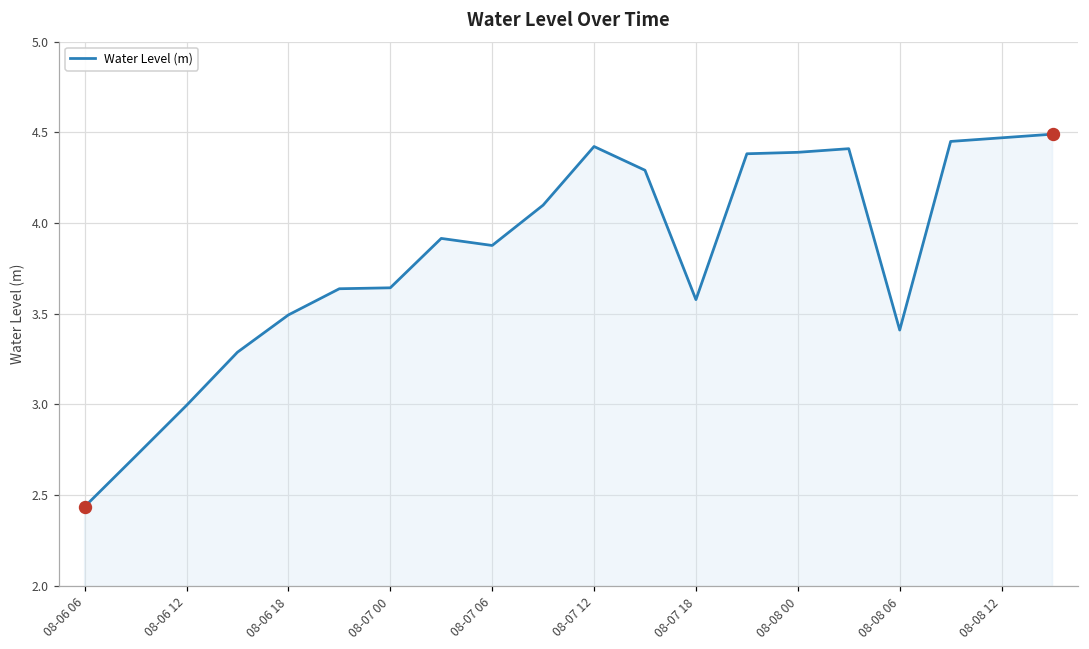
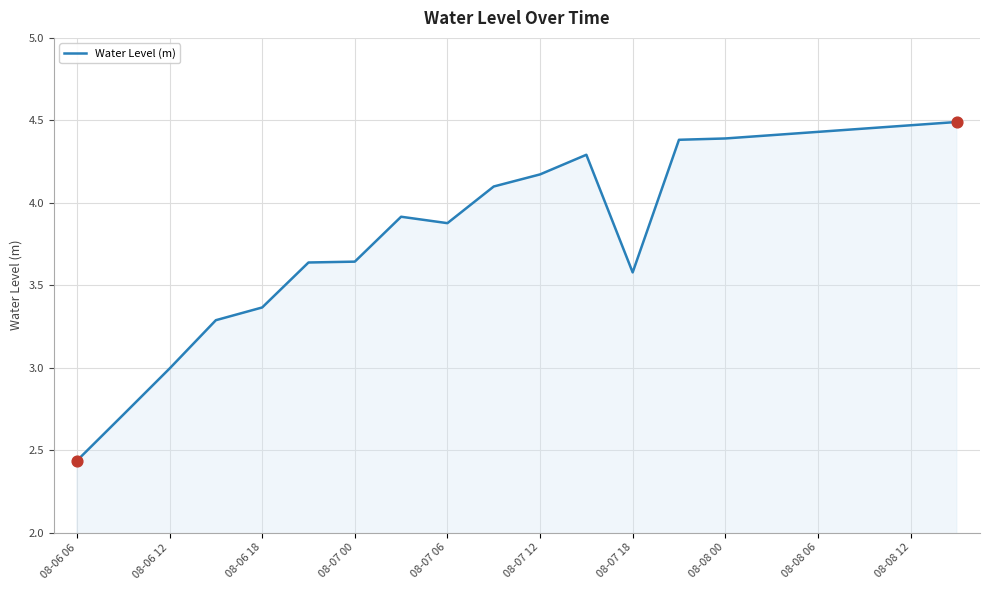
Water Level (m), 08-06 18: 3.49 -> 3.37
Water Level (m), 08-07 12: 4.42 -> 4.17
Water Level (m), 08-08 06: 3.41 -> 4.43
